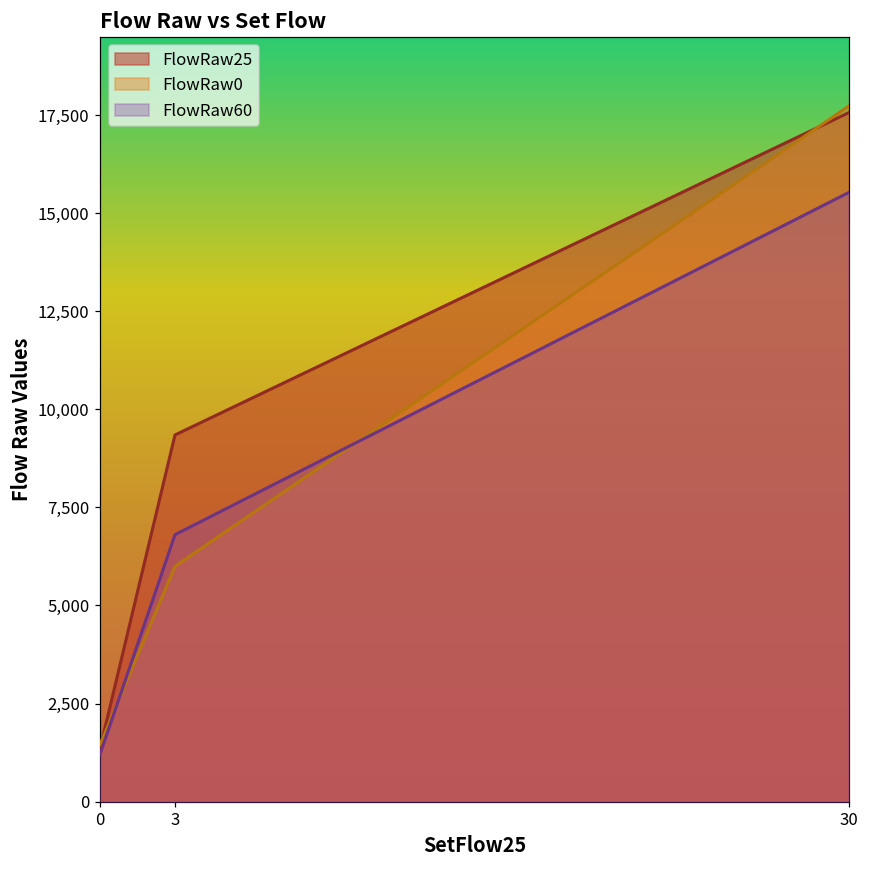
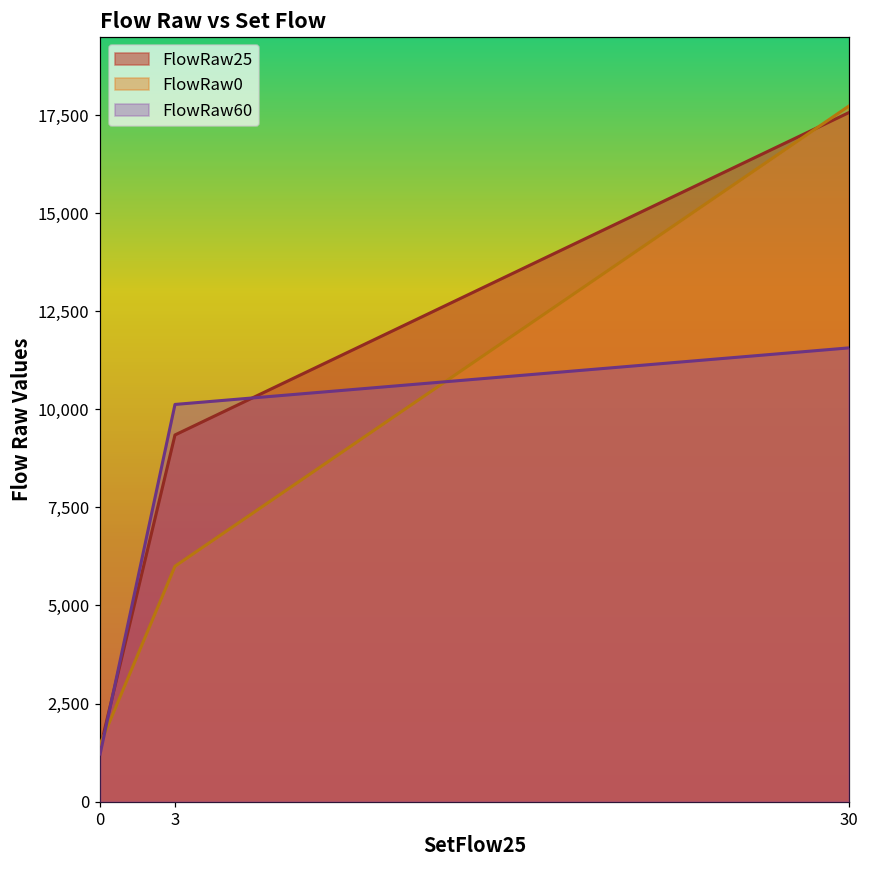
FlowRaw60, 3: 6,800 -> 10,100
FlowRaw60, 30: 15,500 -> 11,600
